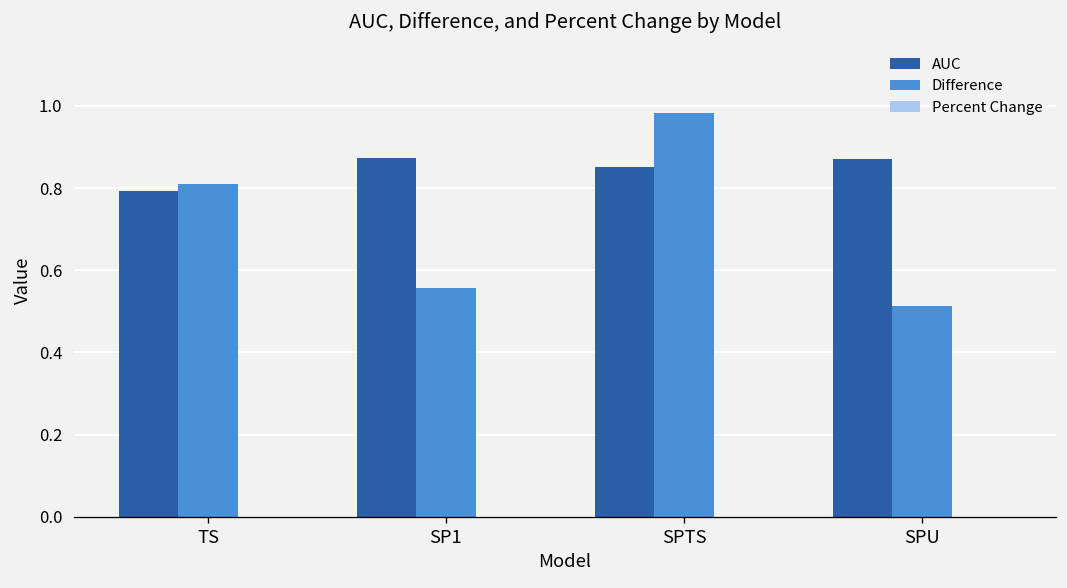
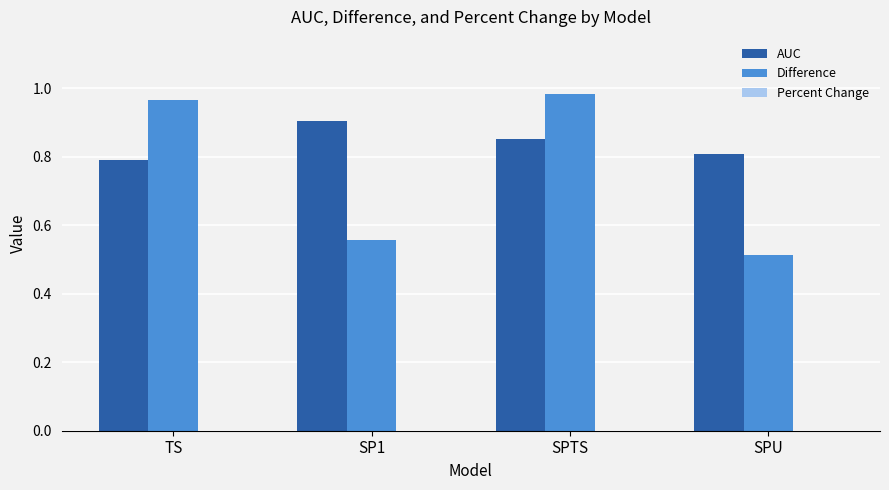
Difference, TS: 0.81 -> 0.97
AUC, SP1: 0.87 -> 0.90
AUC, SPU: 0.87 -> 0.81
